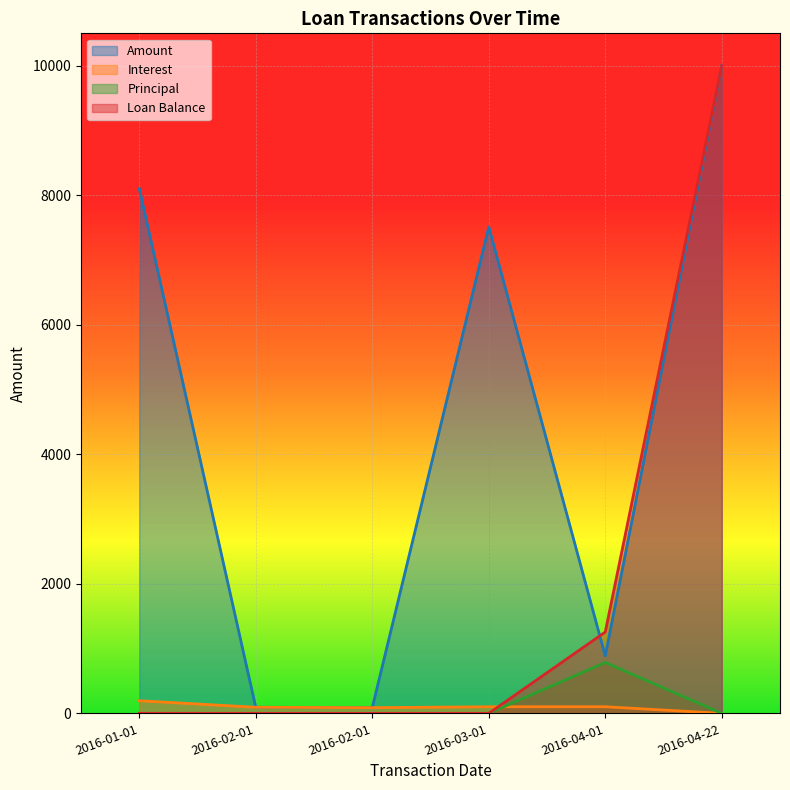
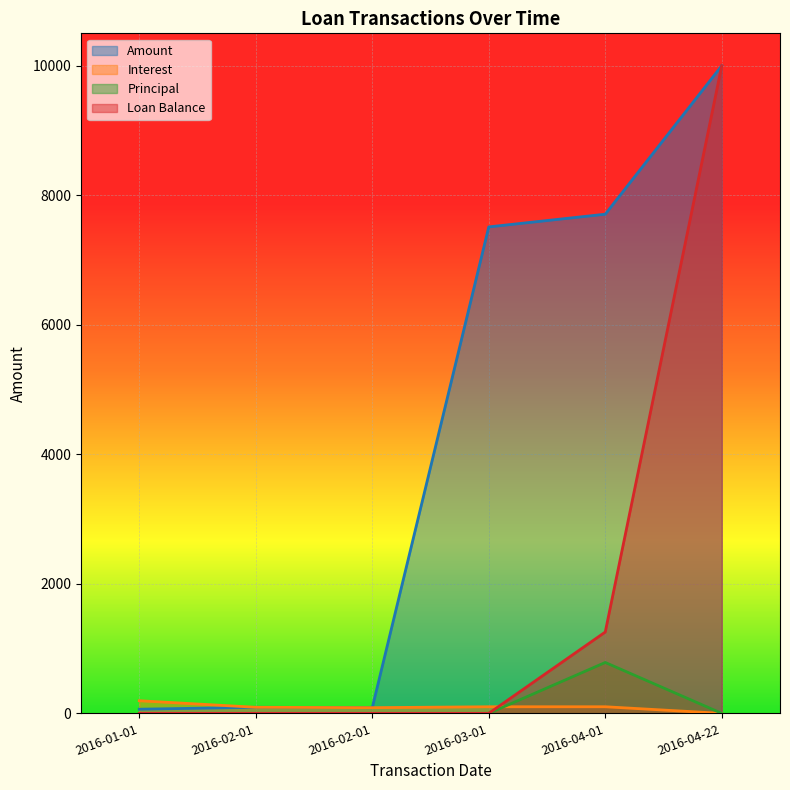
Amount, 2016-01-01: 8100 -> 100
Amount, 2016-04-01: 900 -> 7700
